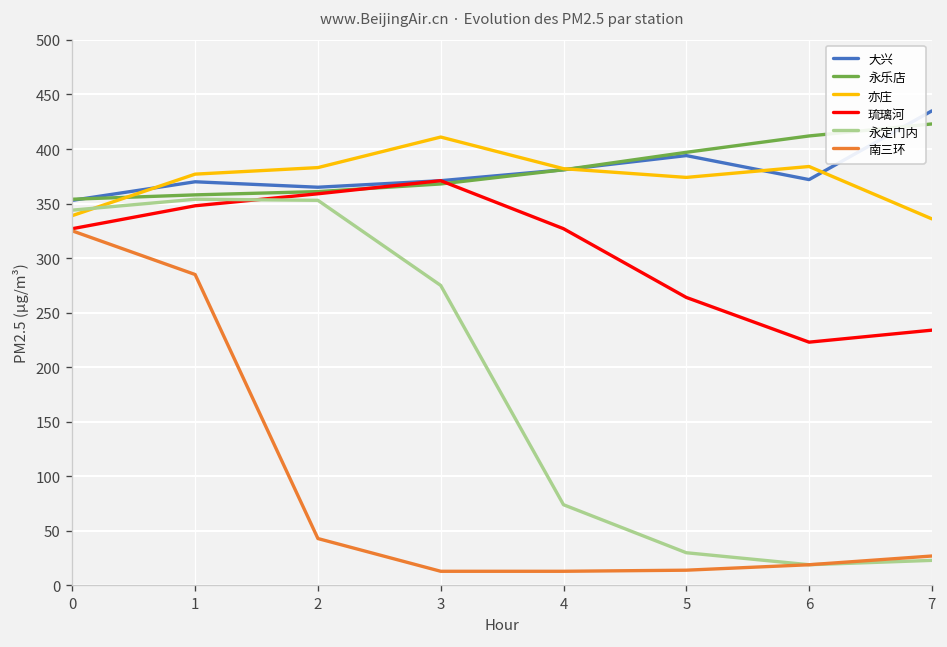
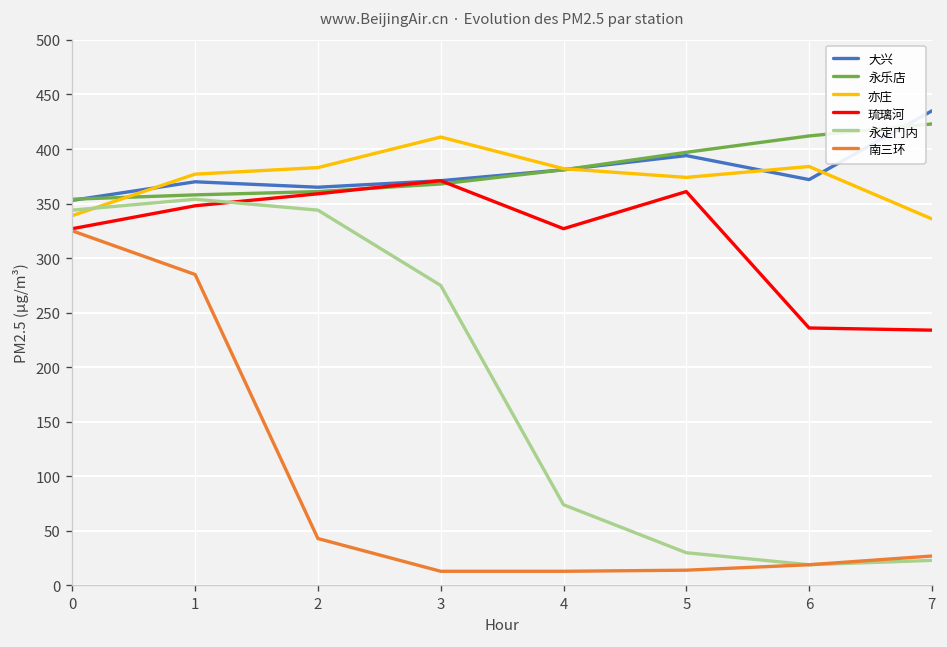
永定门内, 2: 350 -> 340
琉璃河, 5: 260 -> 360
琉璃河, 6: 220 -> 240
